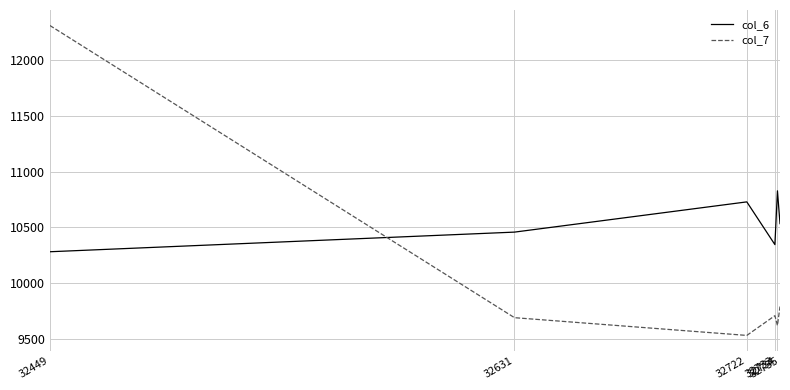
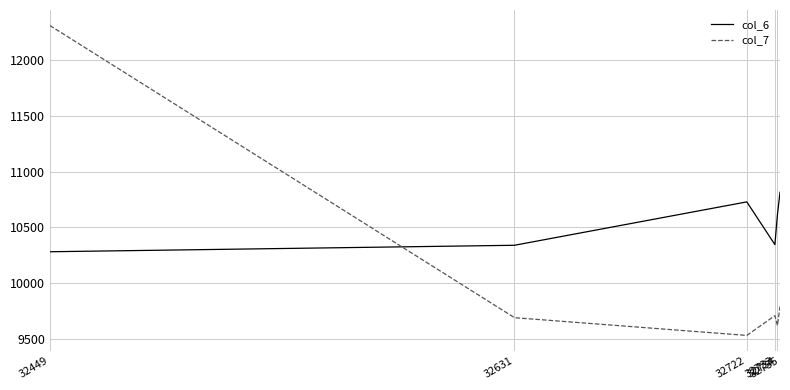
col_6, 32631: 10460 -> 10340
col_6, 32734: 10830 -> 10620
col_6, 32735: 10530 -> 10820
